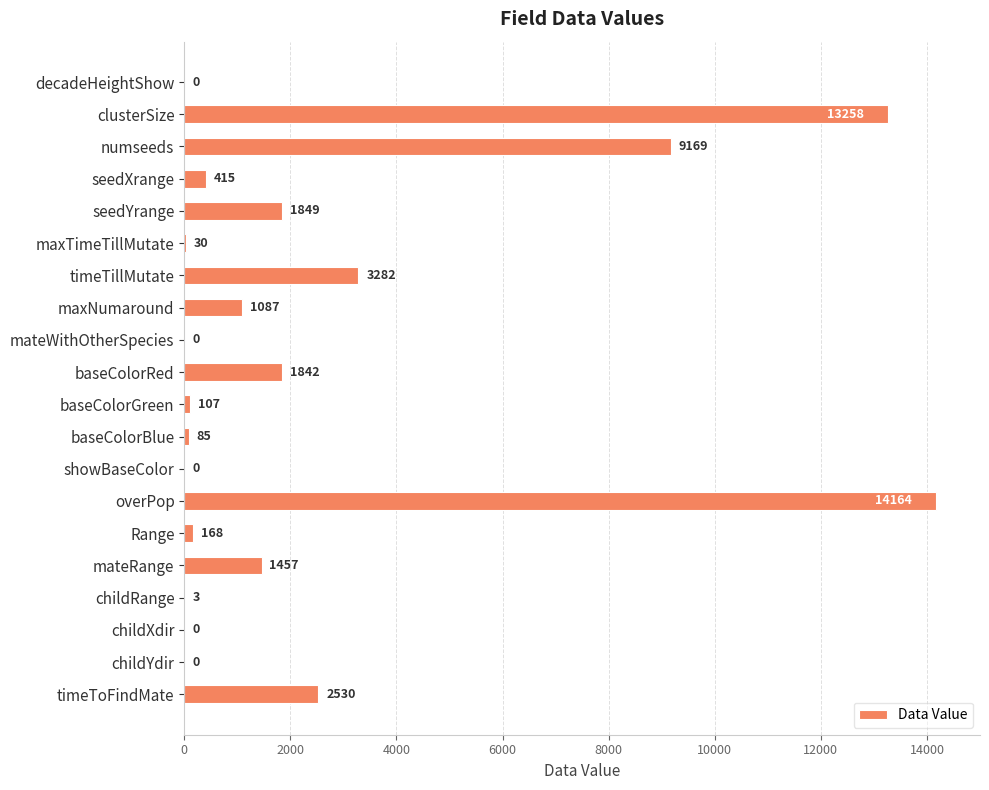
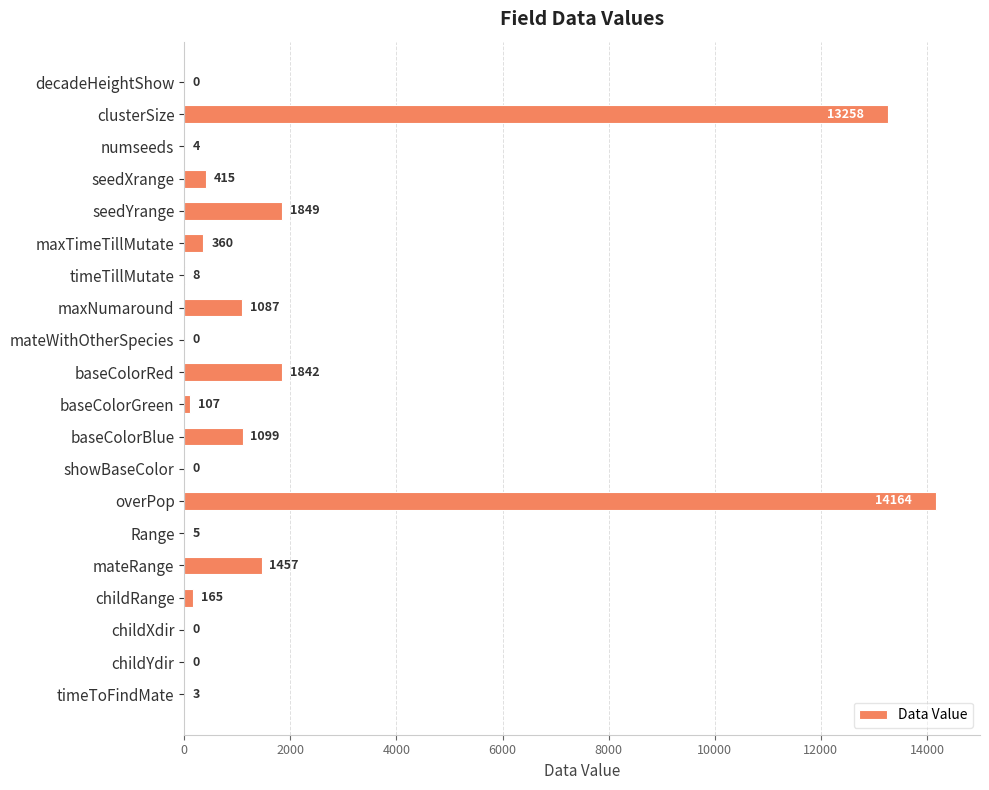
numseeds: 9169 -> 4
maxTimeTillMutate: 30 -> 360
timeTillMutate: 3282 -> 8
baseColorBlue: 85 -> 1099
Range: 168 -> 5
childRange: 3 -> 165
timeToFindMate: 2530 -> 3
